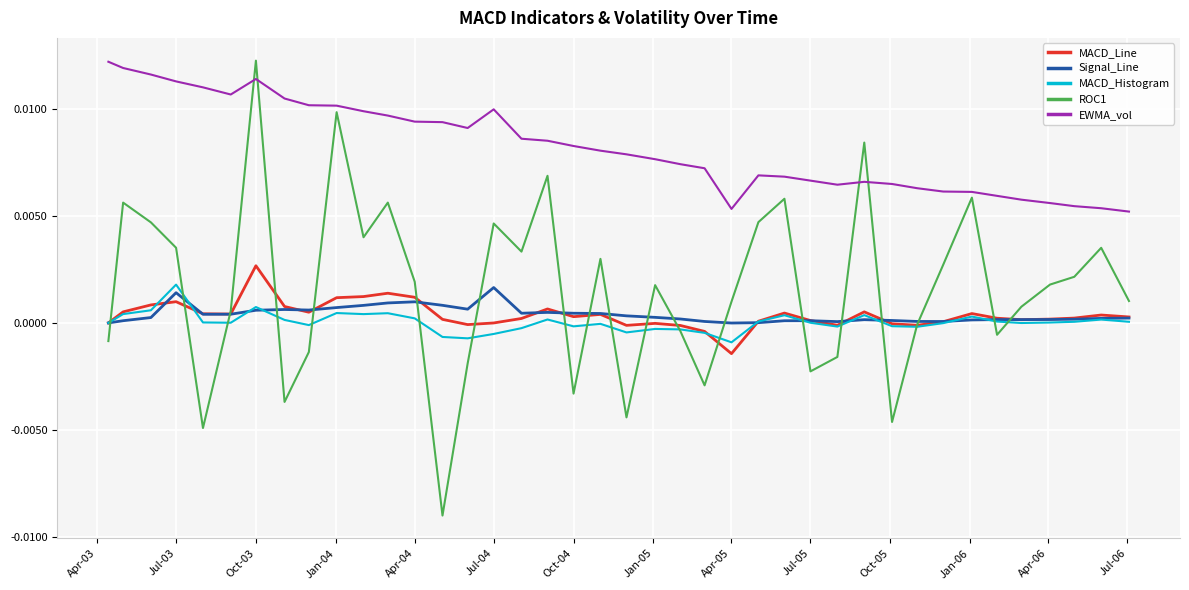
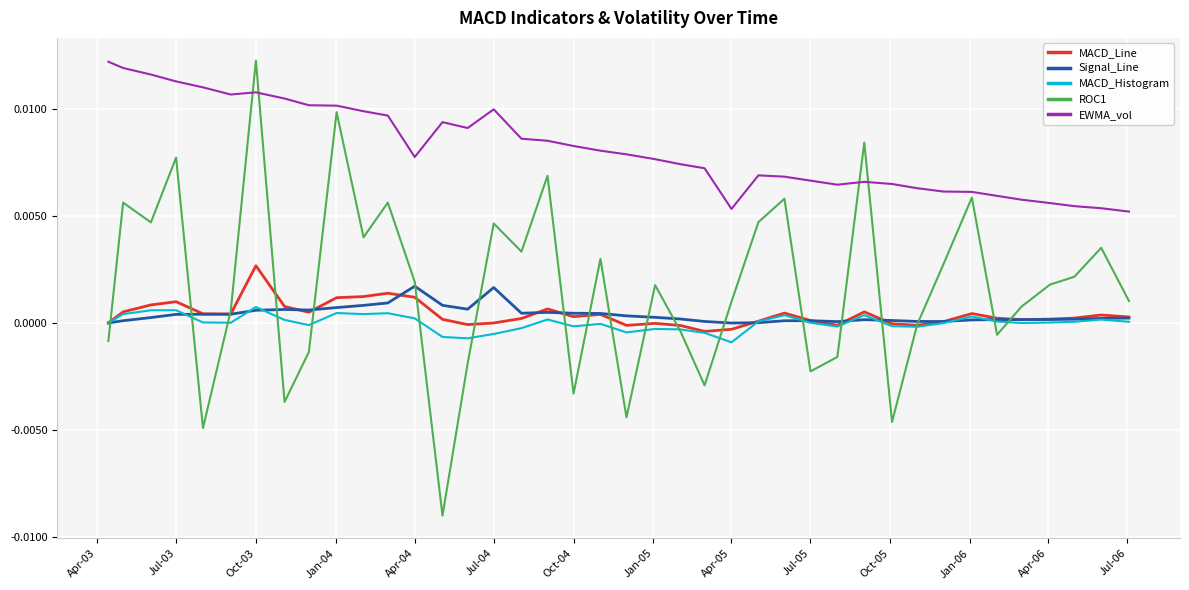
Signal_Line, Jul-03: 0.0014 -> 0.0004
MACD_Histogram, Jul-03: 0.0018 -> 0.0006
ROC1, Jul-03: 0.0035 -> 0.0077
EWMA_vol, Oct-03: 0.0114 -> 0.0108
Signal_Line, Apr-04: 0.0010 -> 0.0017
EWMA_vol, Apr-04: 0.0094 -> 0.0078
MACD_Line, Apr-05: -0.0014 -> -0.0003
